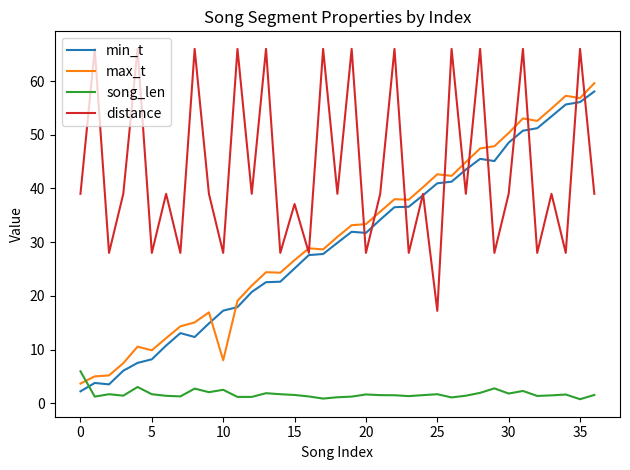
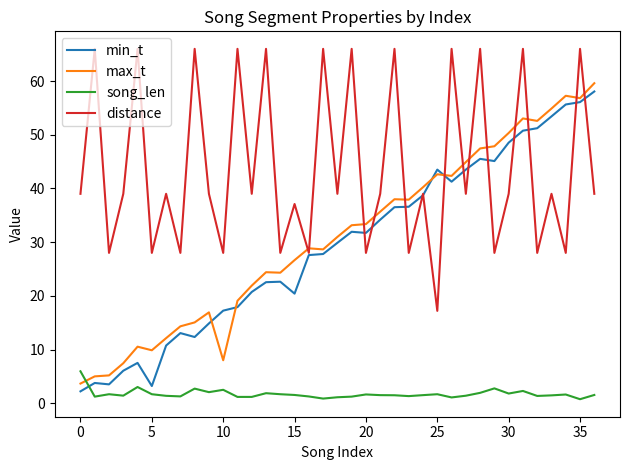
min_t, 5: 8 -> 3
min_t, 15: 25 -> 20
min_t, 25: 41 -> 44
